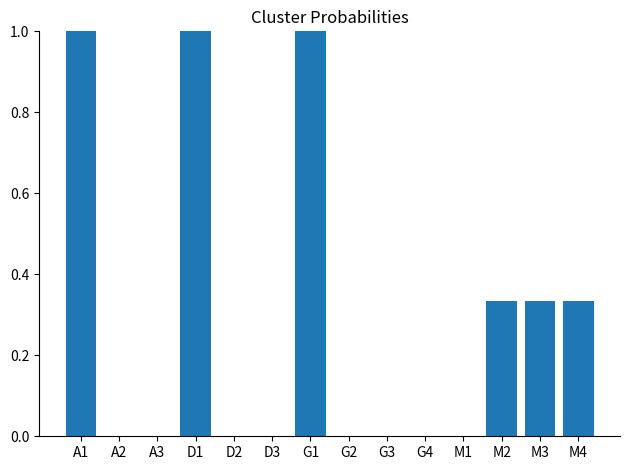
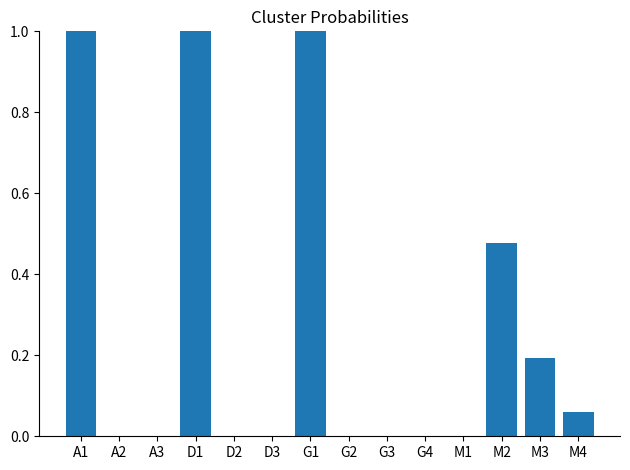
M2: 0.33 -> 0.48
M3: 0.33 -> 0.19
M4: 0.33 -> 0.06
